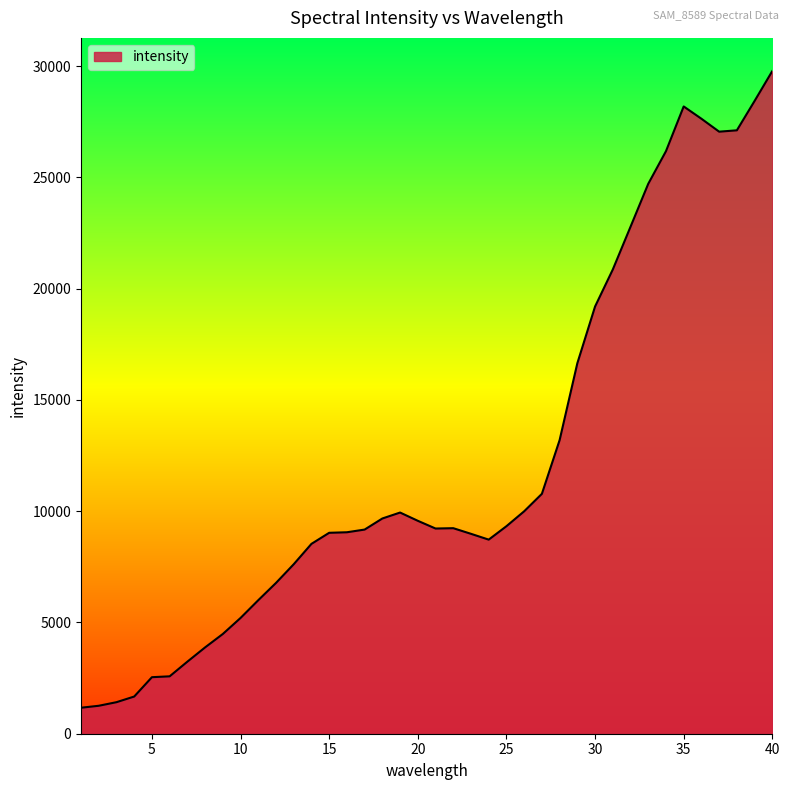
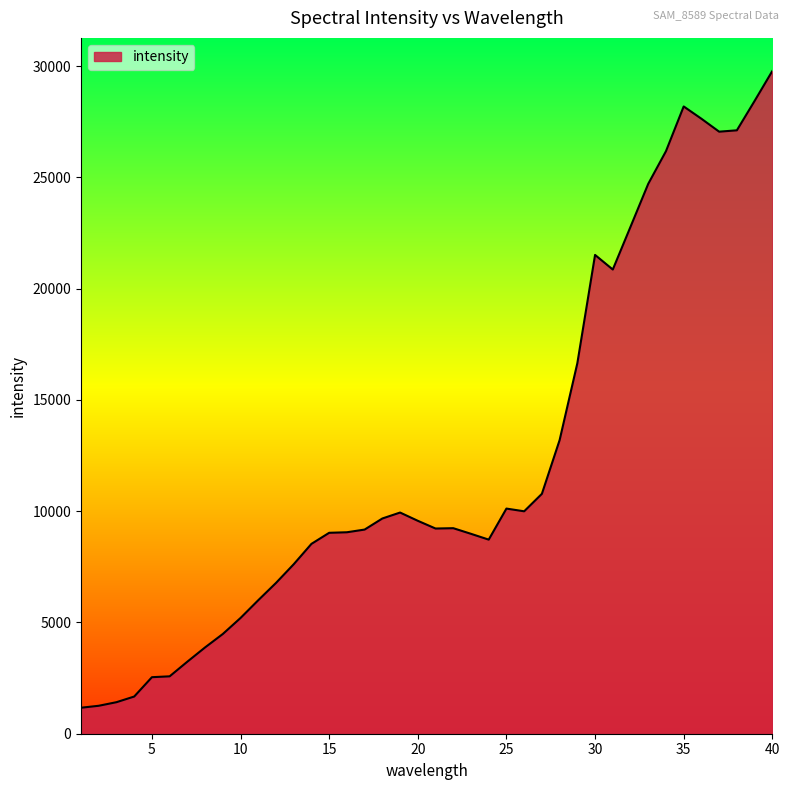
25: 9300 -> 10100
30: 19200 -> 21500
